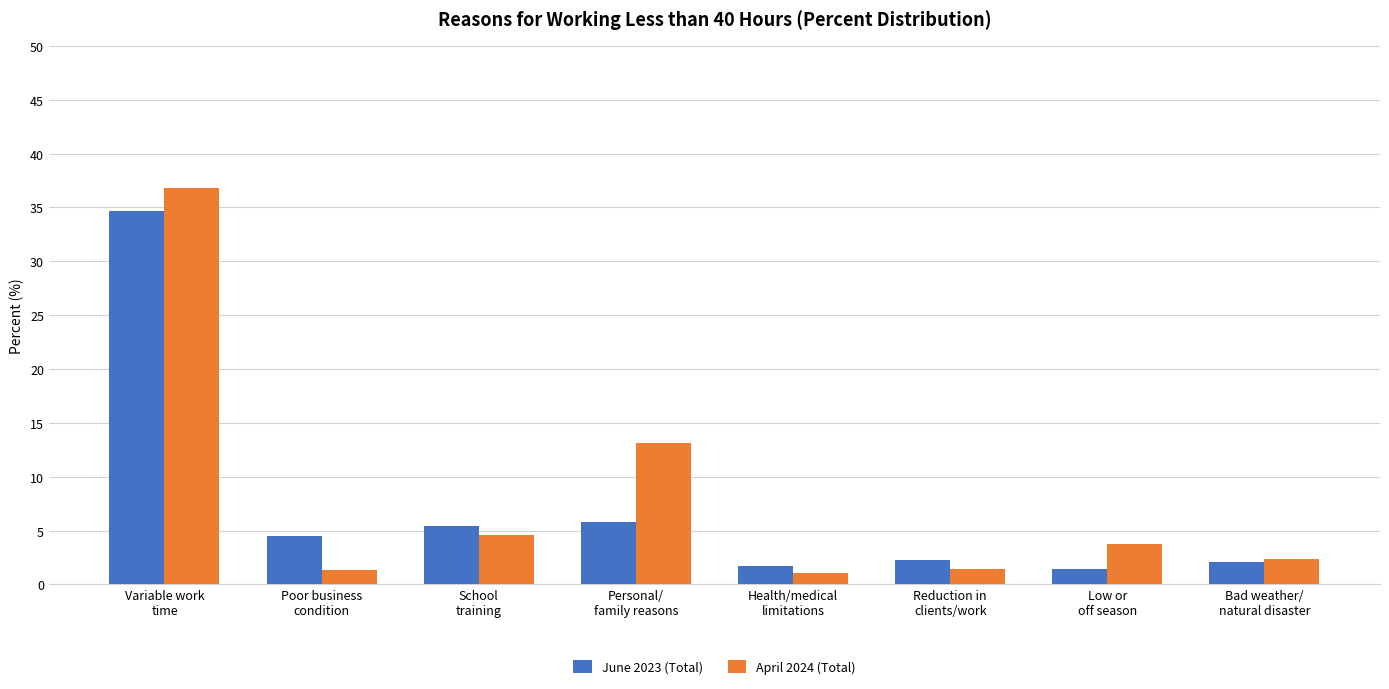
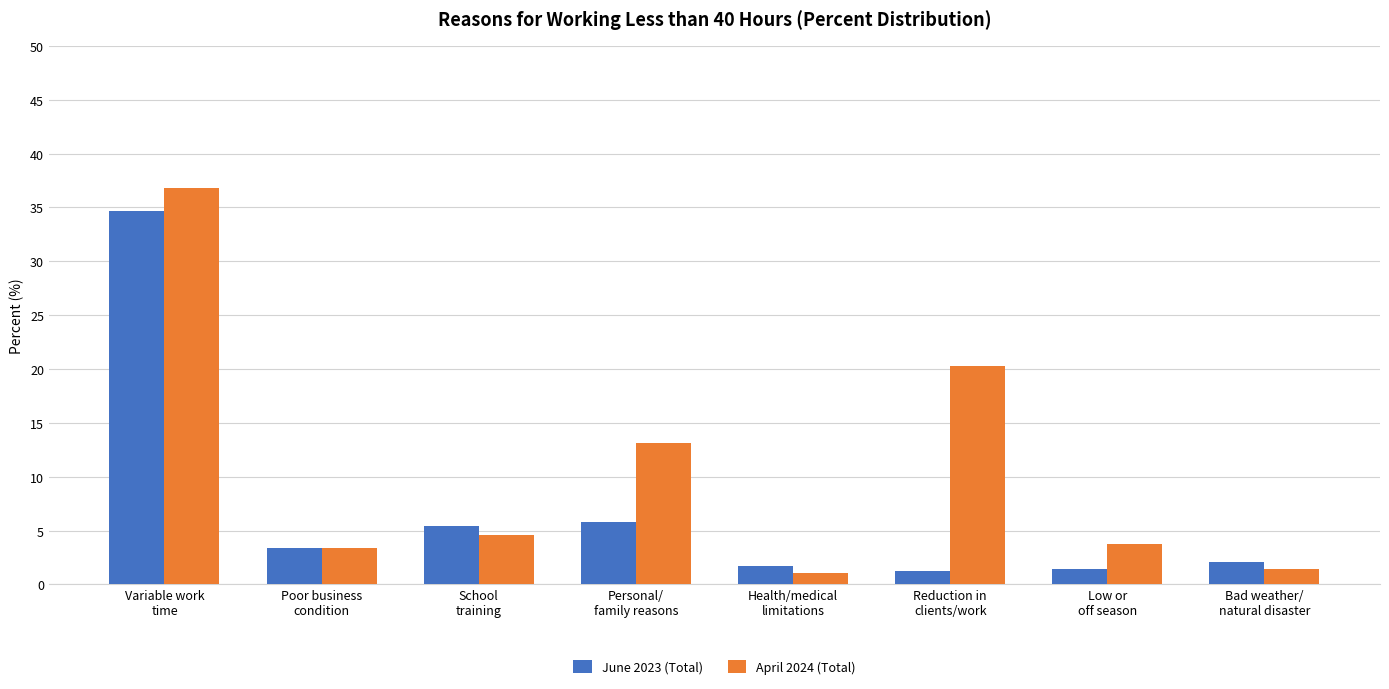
June 2023 (Total), Poor business condition: 4.5 -> 3.4
April 2024 (Total), Poor business condition: 1.3 -> 3.3
June 2023 (Total), Reduction in clients/work: 2.2 -> 1.2
April 2024 (Total), Reduction in clients/work: 1.4 -> 20.3
April 2024 (Total), Bad weather/ natural disaster: 2.4 -> 1.4
